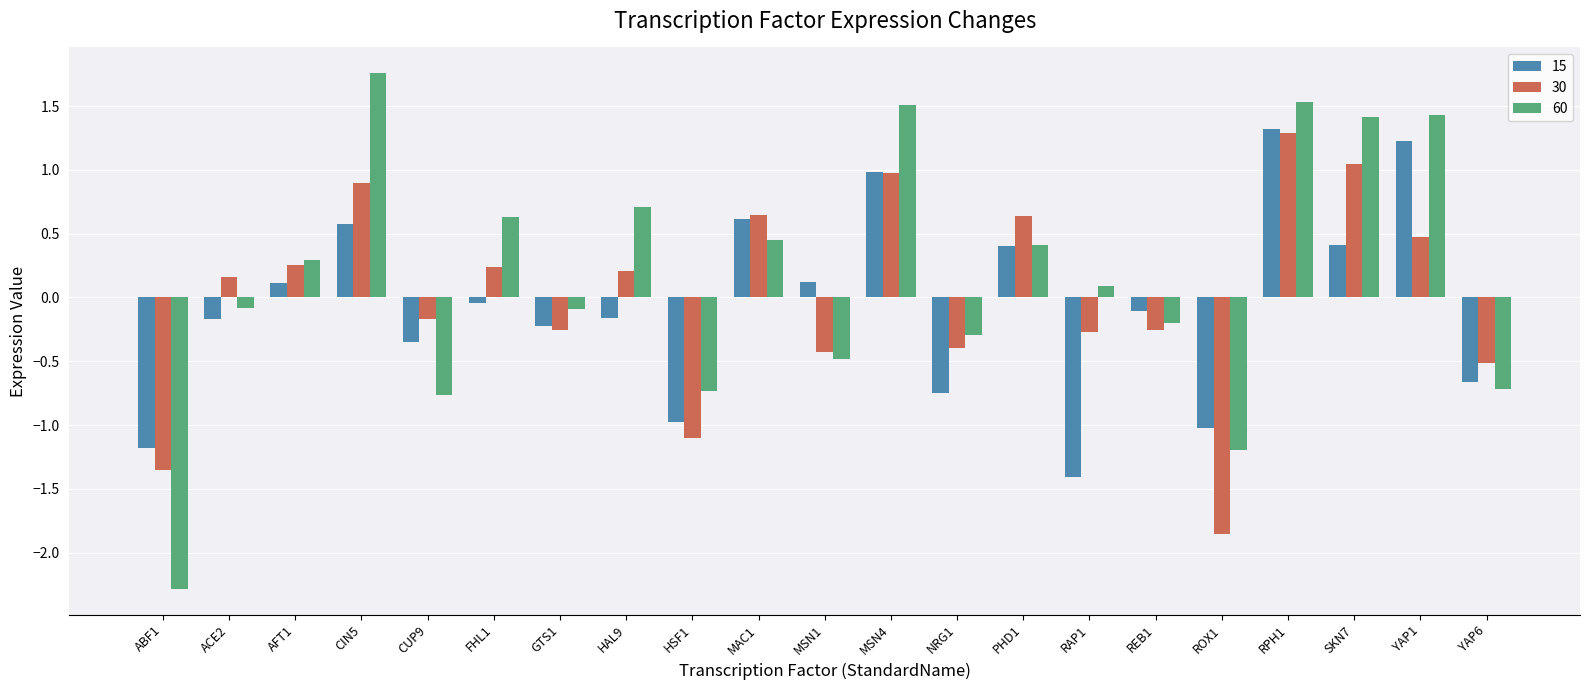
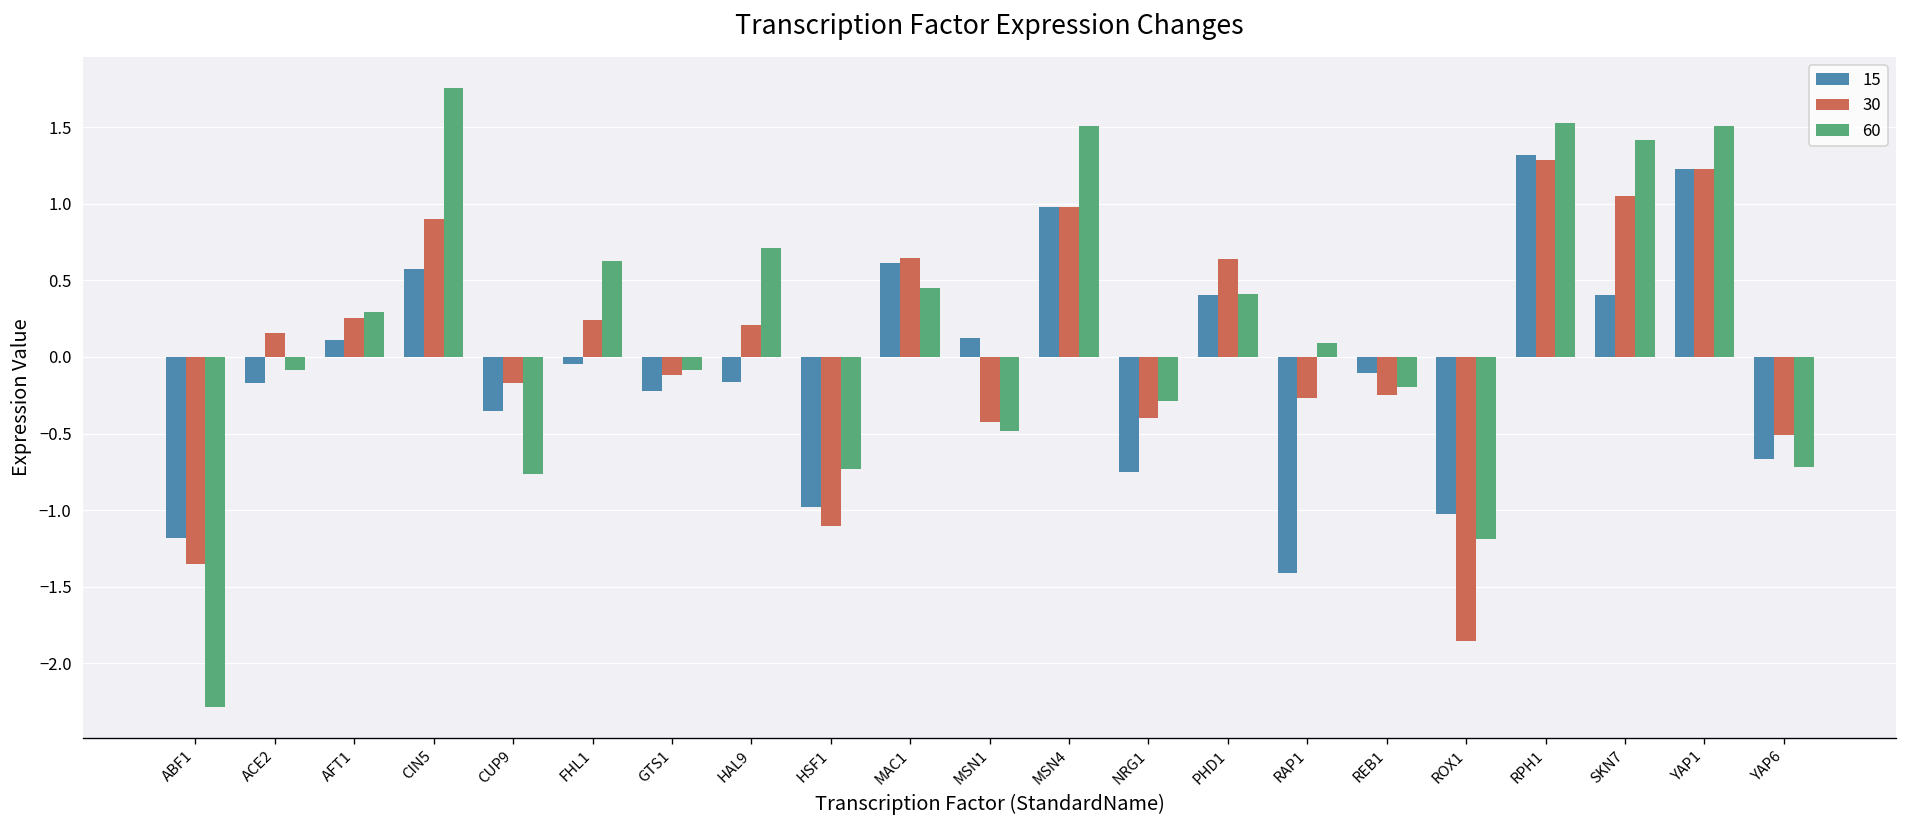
30, GTS1: -0.25 -> -0.12
30, YAP1: 0.48 -> 1.23
60, YAP1: 1.43 -> 1.51
